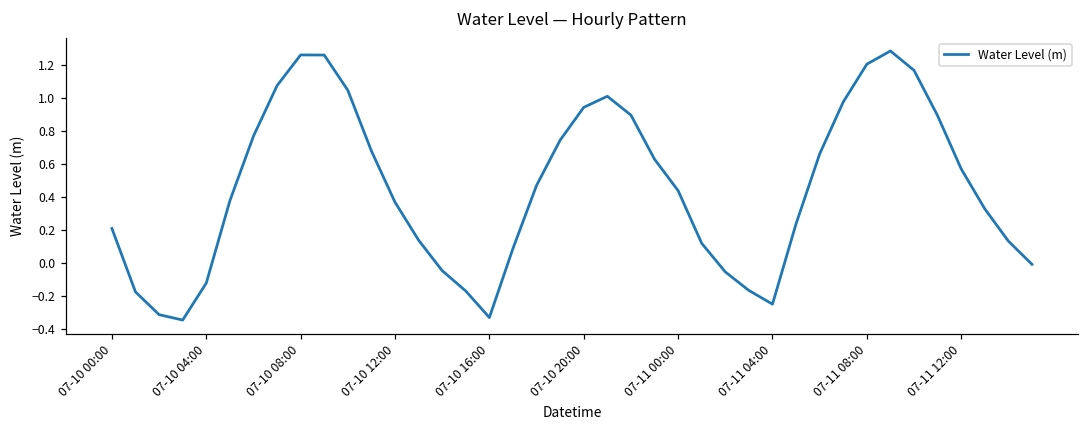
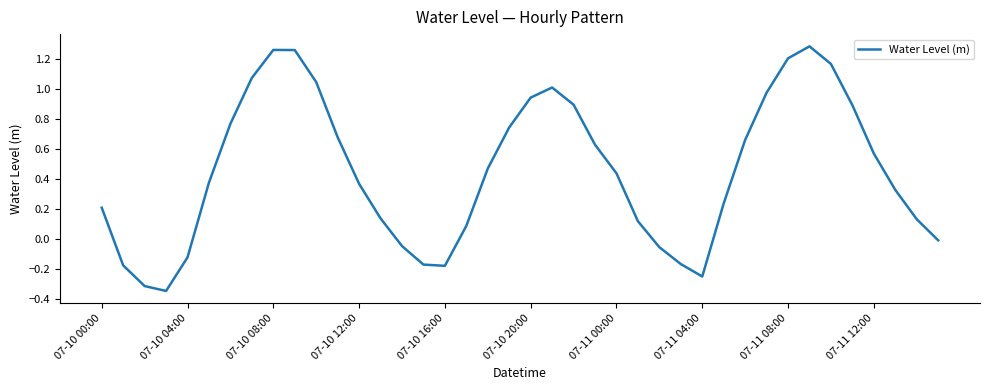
07-10 16:00: -0.33 -> -0.18
